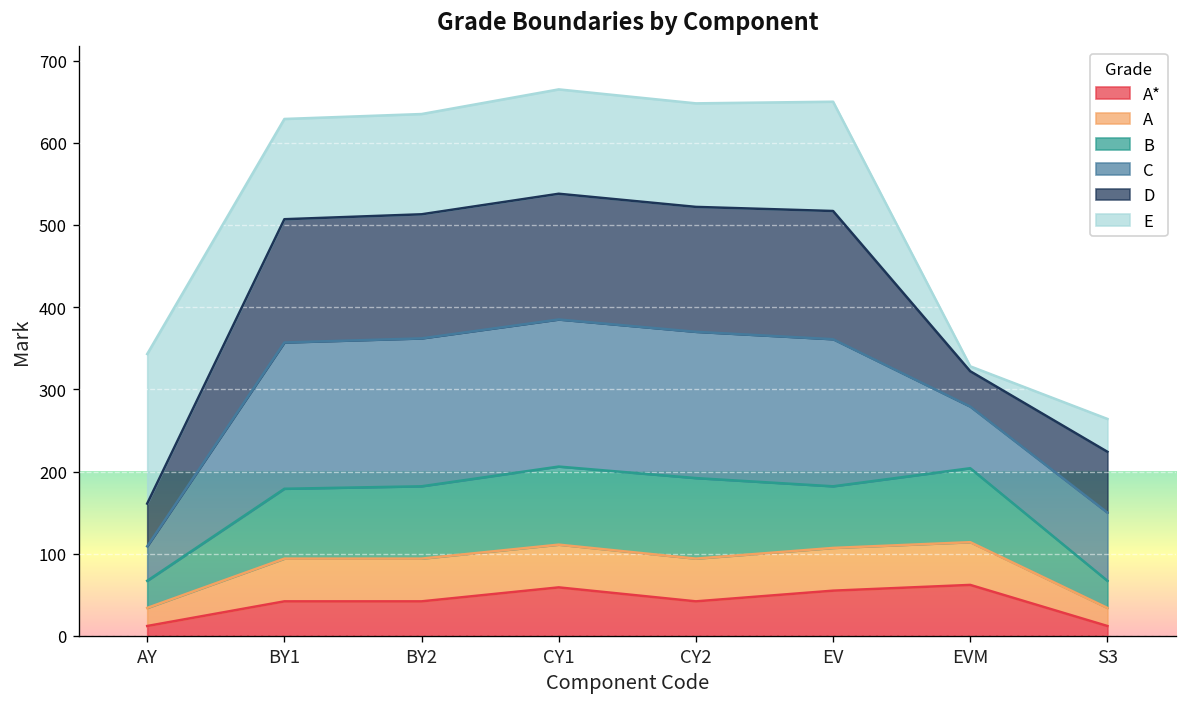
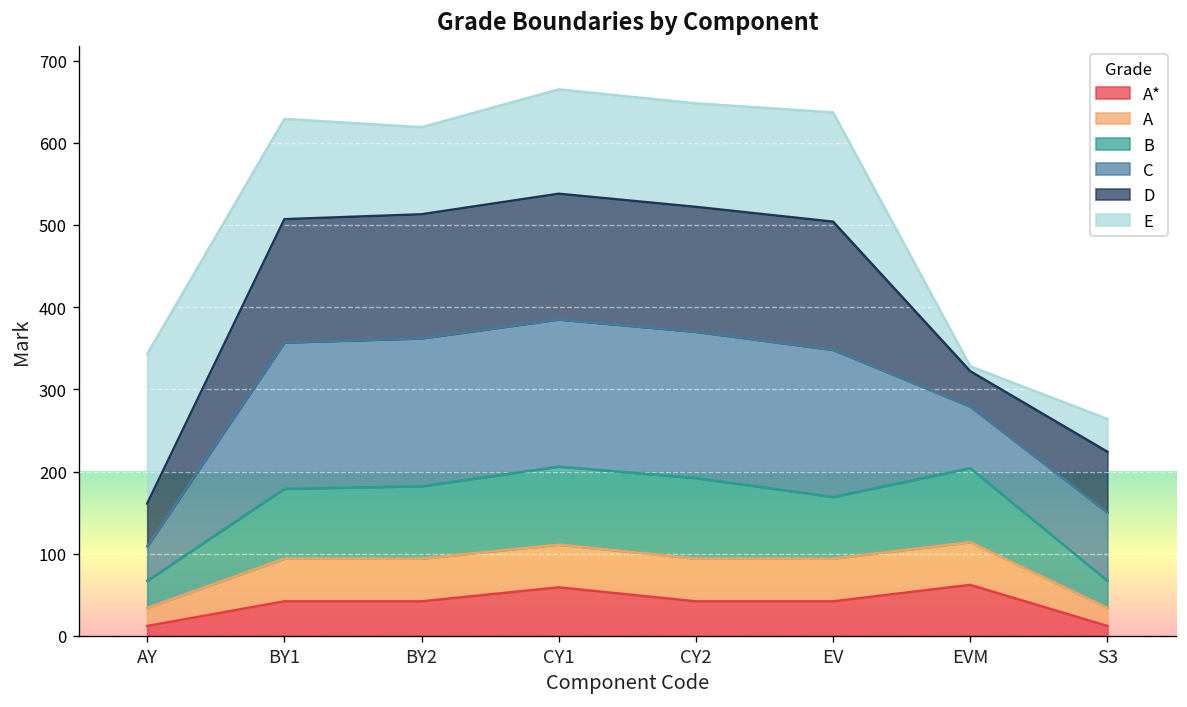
E, BY2: 120 -> 110
A*, EV: 60 -> 40
